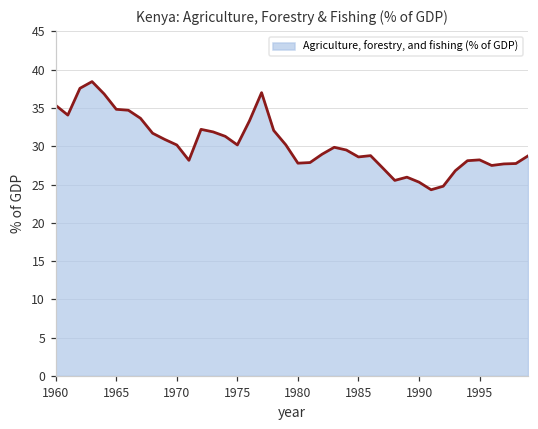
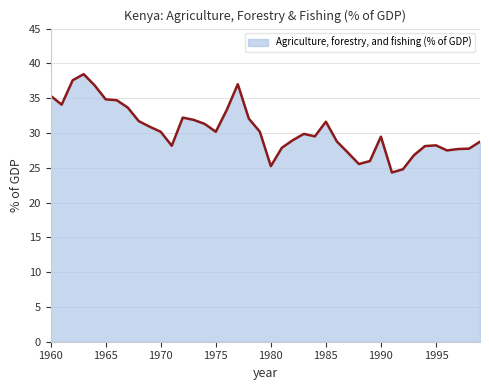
1980: 28 -> 25
1985: 29 -> 32
1990: 25 -> 29
